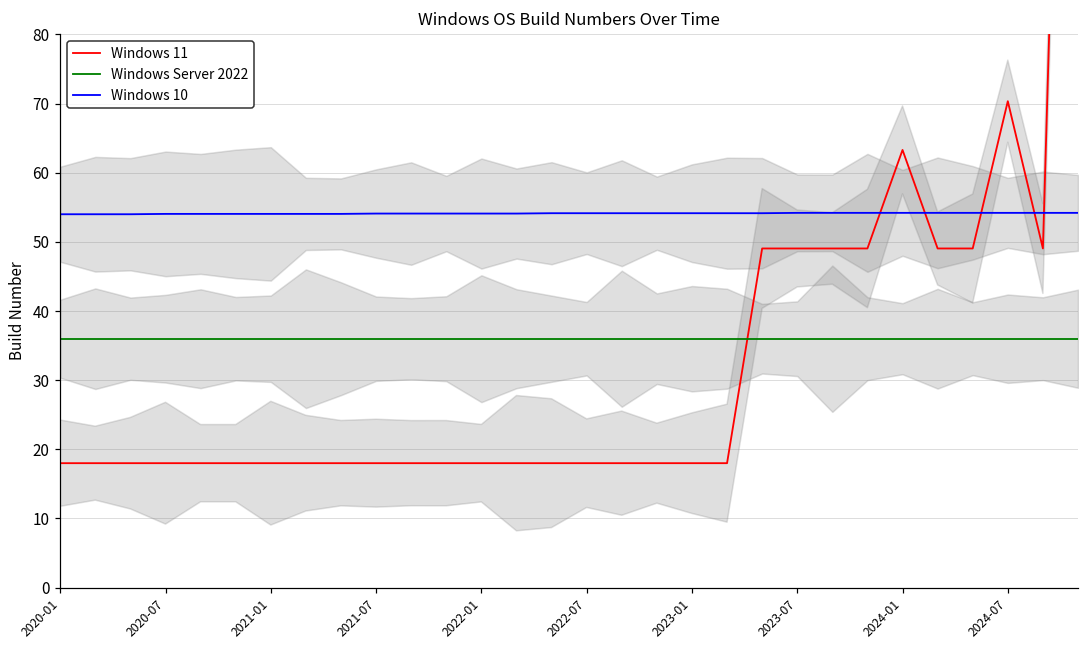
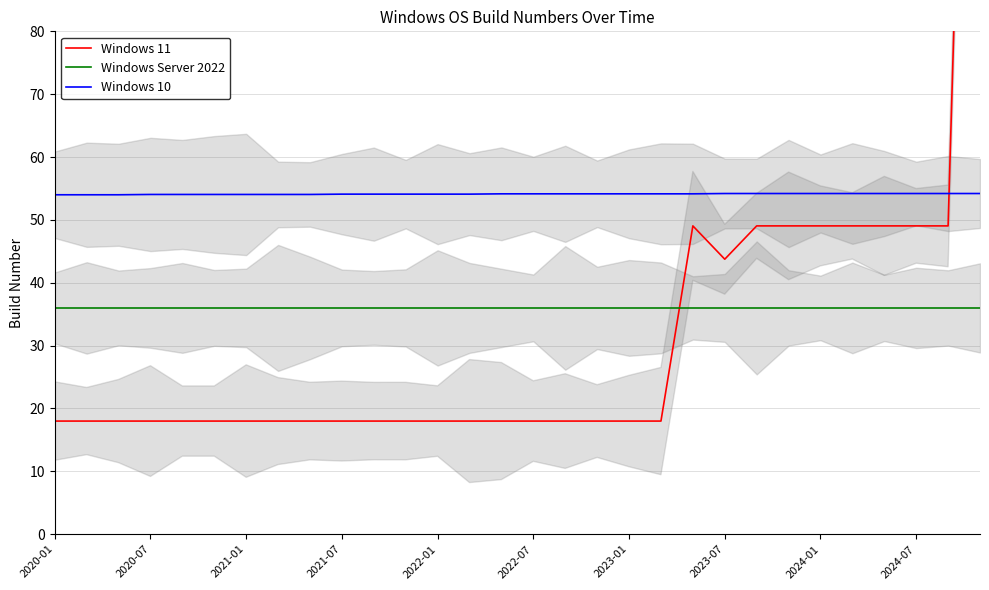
Windows 11, 2023-07: 49 -> 44
Windows 11, 2024-01: 63 -> 49
Windows 11, 2024-07: 70 -> 49
